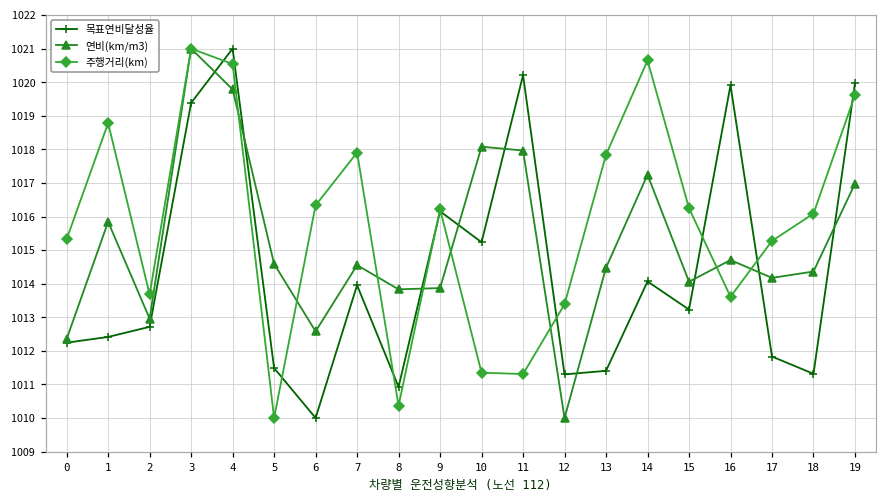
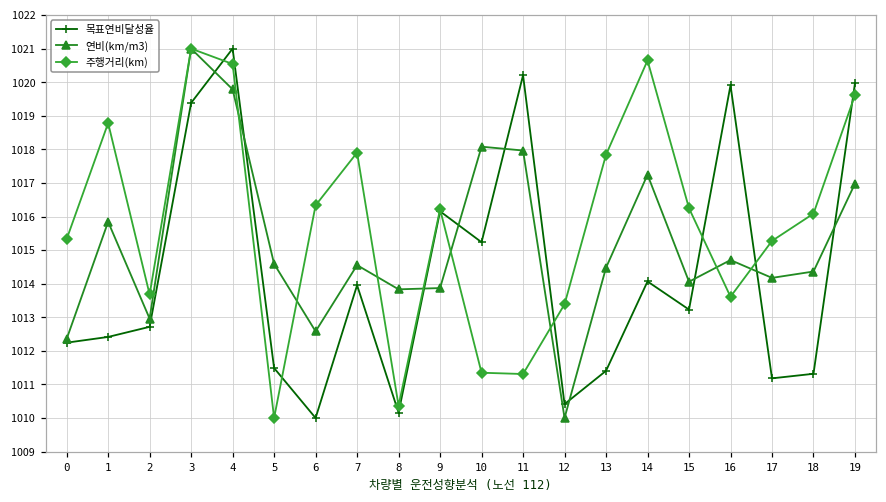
목표연비달성율, 8: 1010.9 -> 1010.2
목표연비달성율, 12: 1011.3 -> 1010.4
목표연비달성율, 17: 1011.8 -> 1011.2
